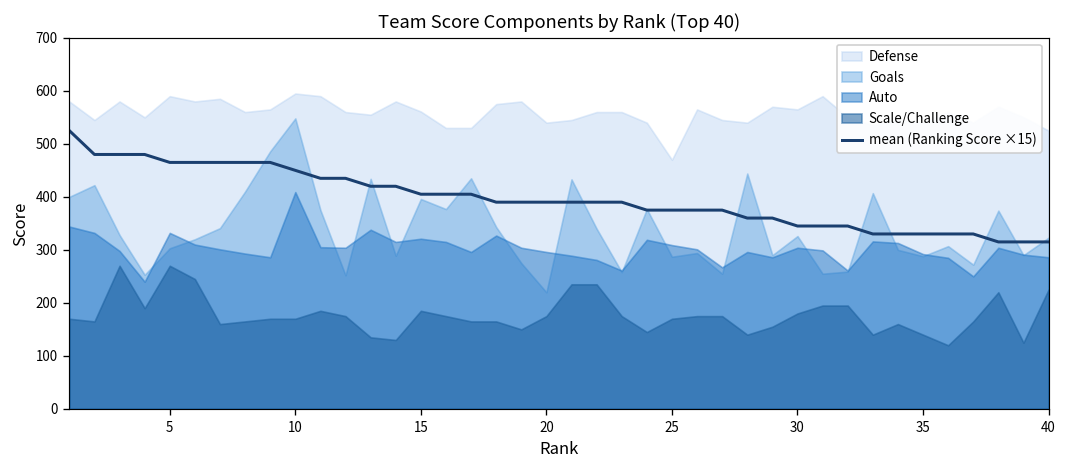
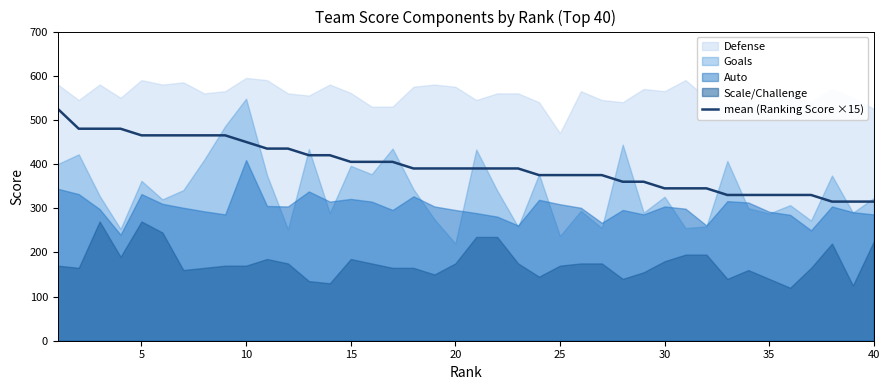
Goals, 5: 300 -> 360
Defense, 20: 540 -> 580
Goals, 25: 290 -> 240
